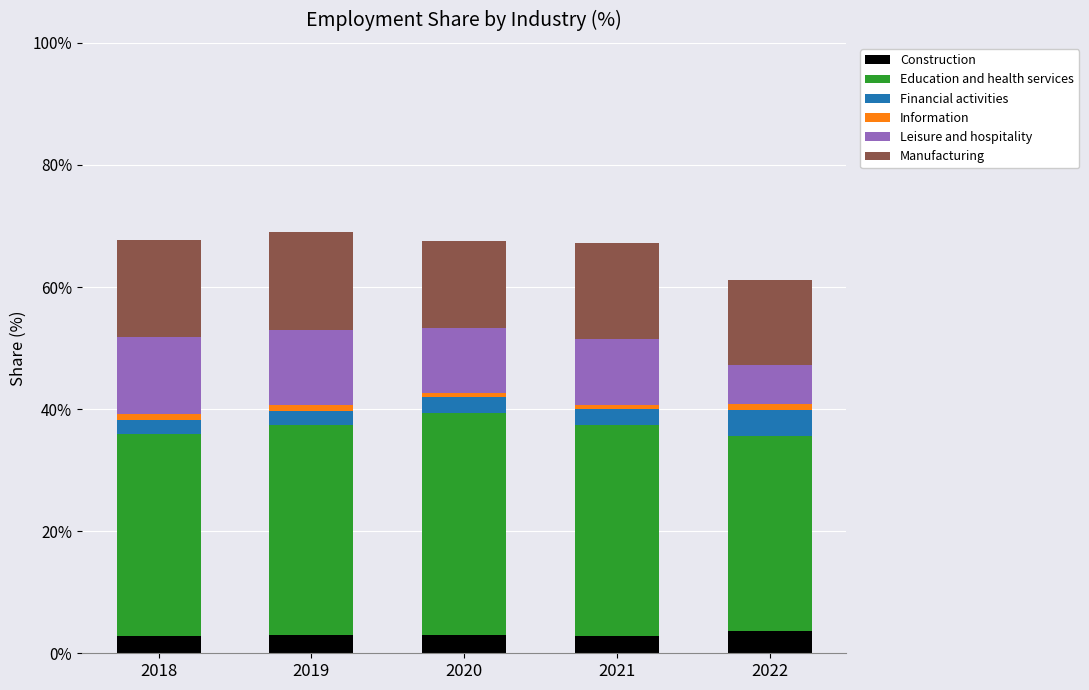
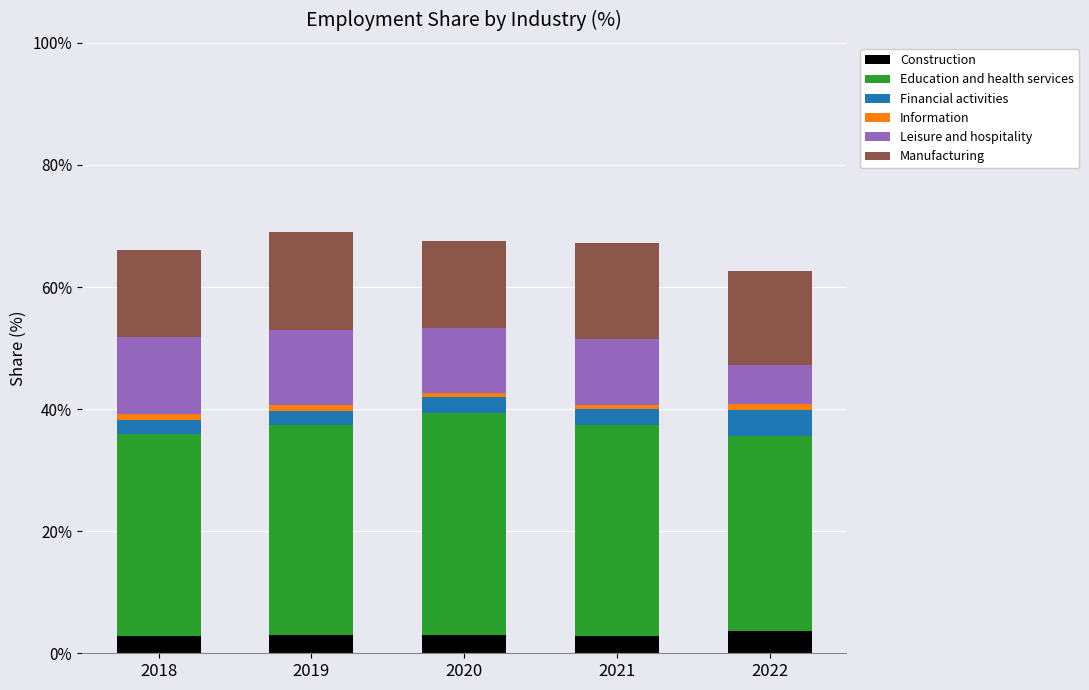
Manufacturing, 2018: 16% -> 14%
Manufacturing, 2022: 14% -> 15%
